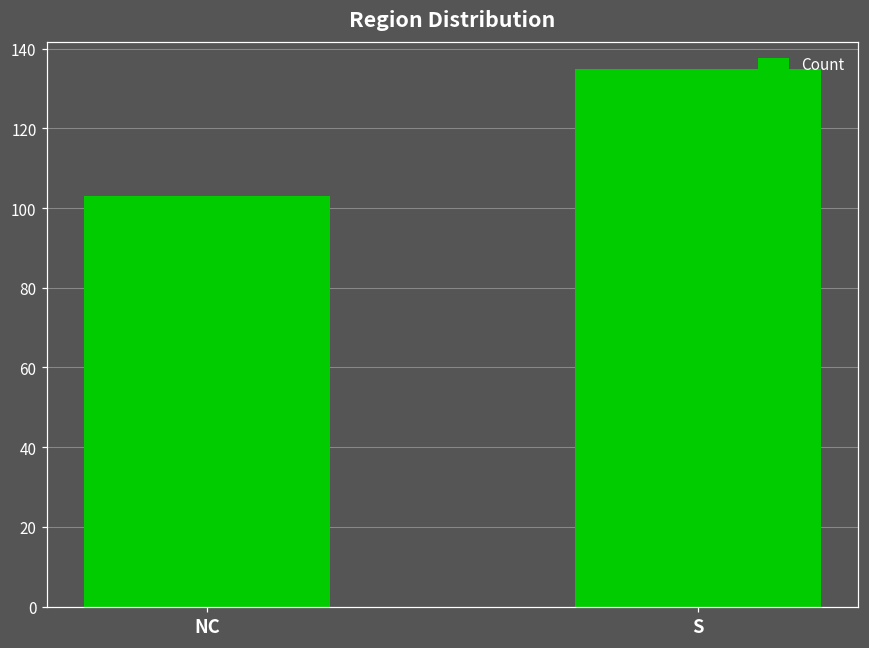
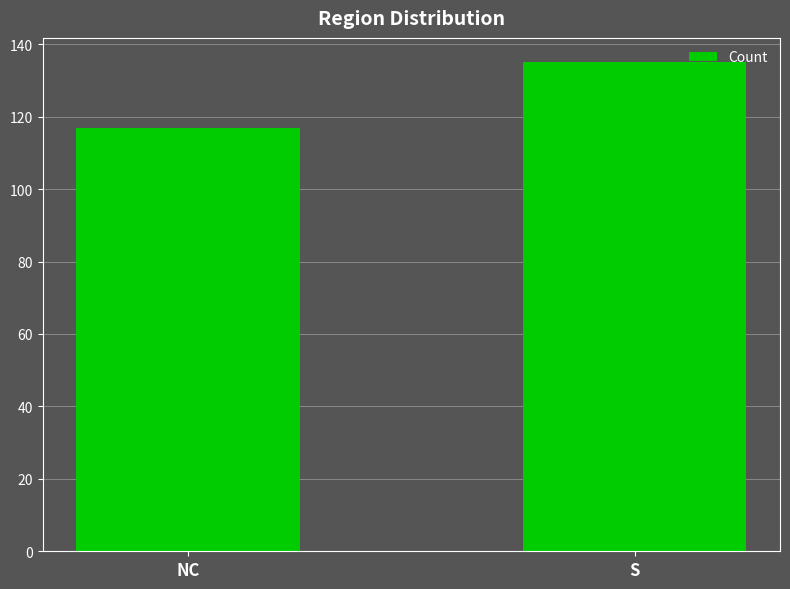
NC: 103 -> 117
